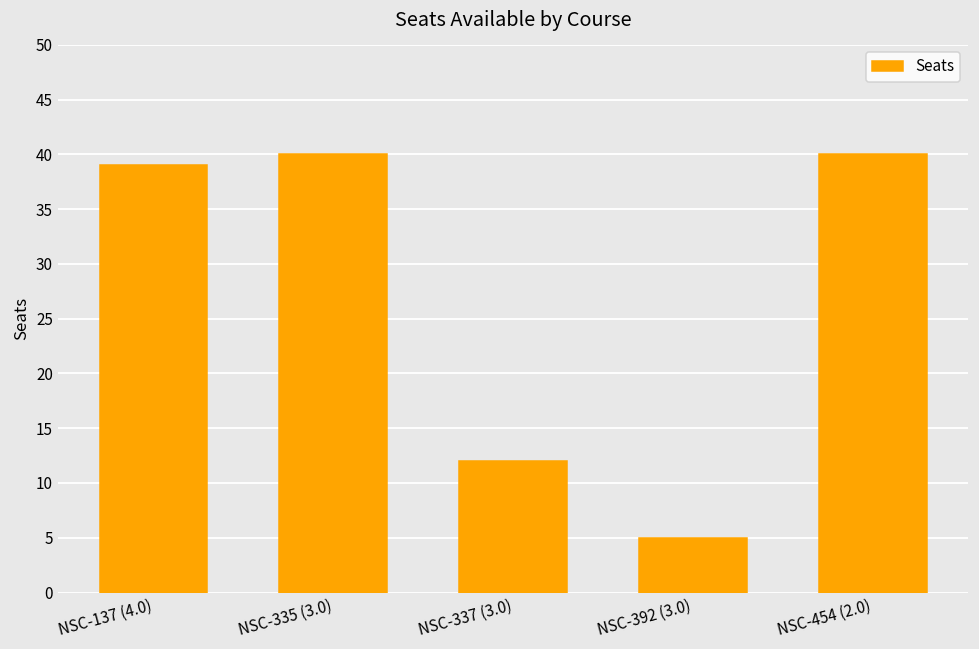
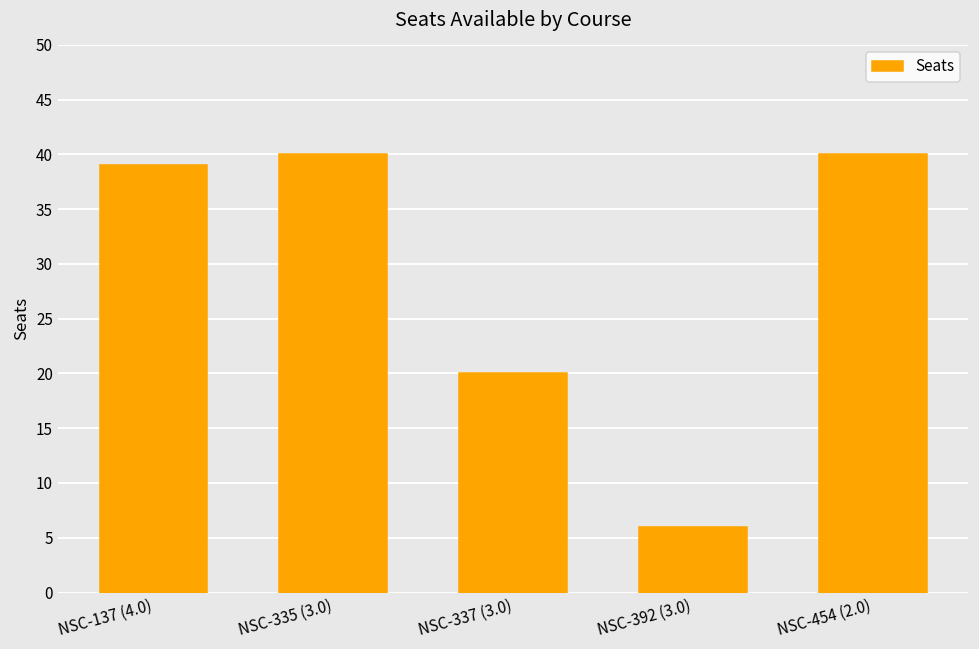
NSC-337 (3.0): 12 -> 20
NSC-392 (3.0): 5 -> 6
